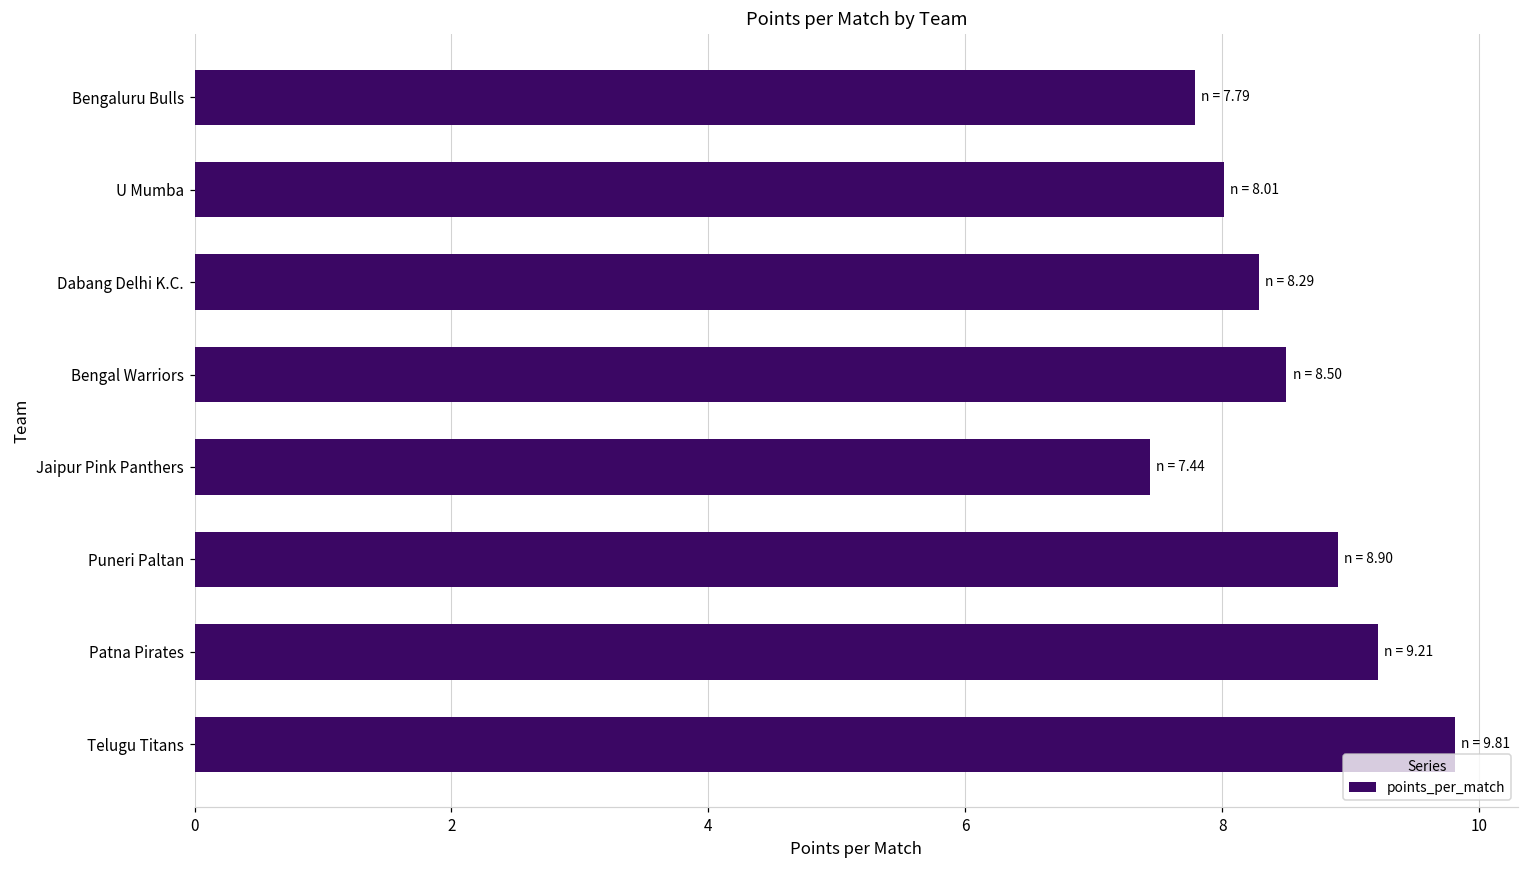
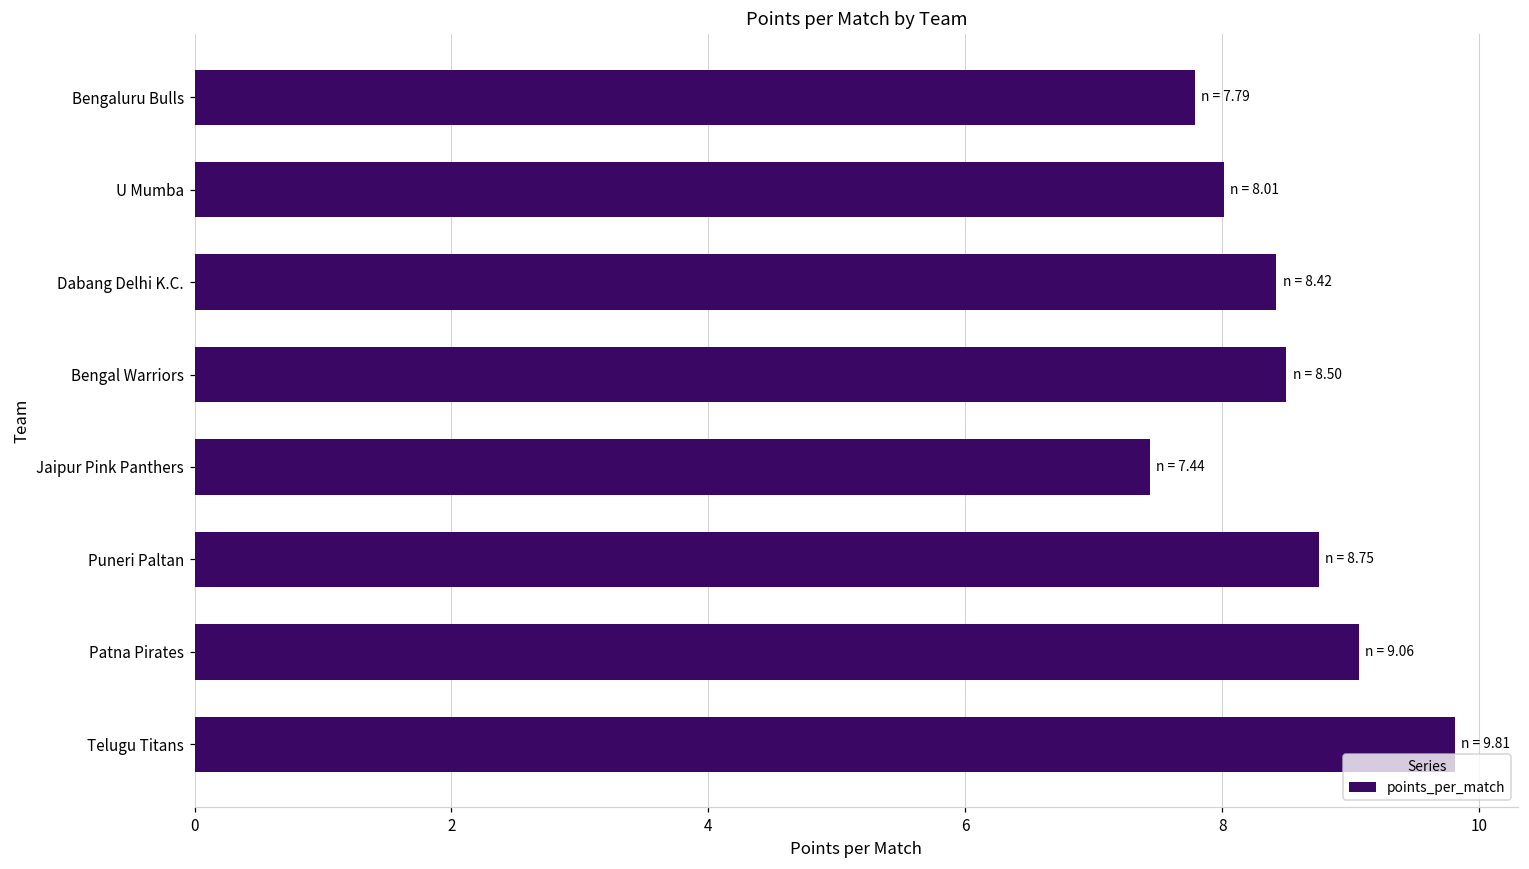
Dabang Delhi K.C.: 8.29 -> 8.42
Puneri Paltan: 8.90 -> 8.75
Patna Pirates: 9.21 -> 9.06
